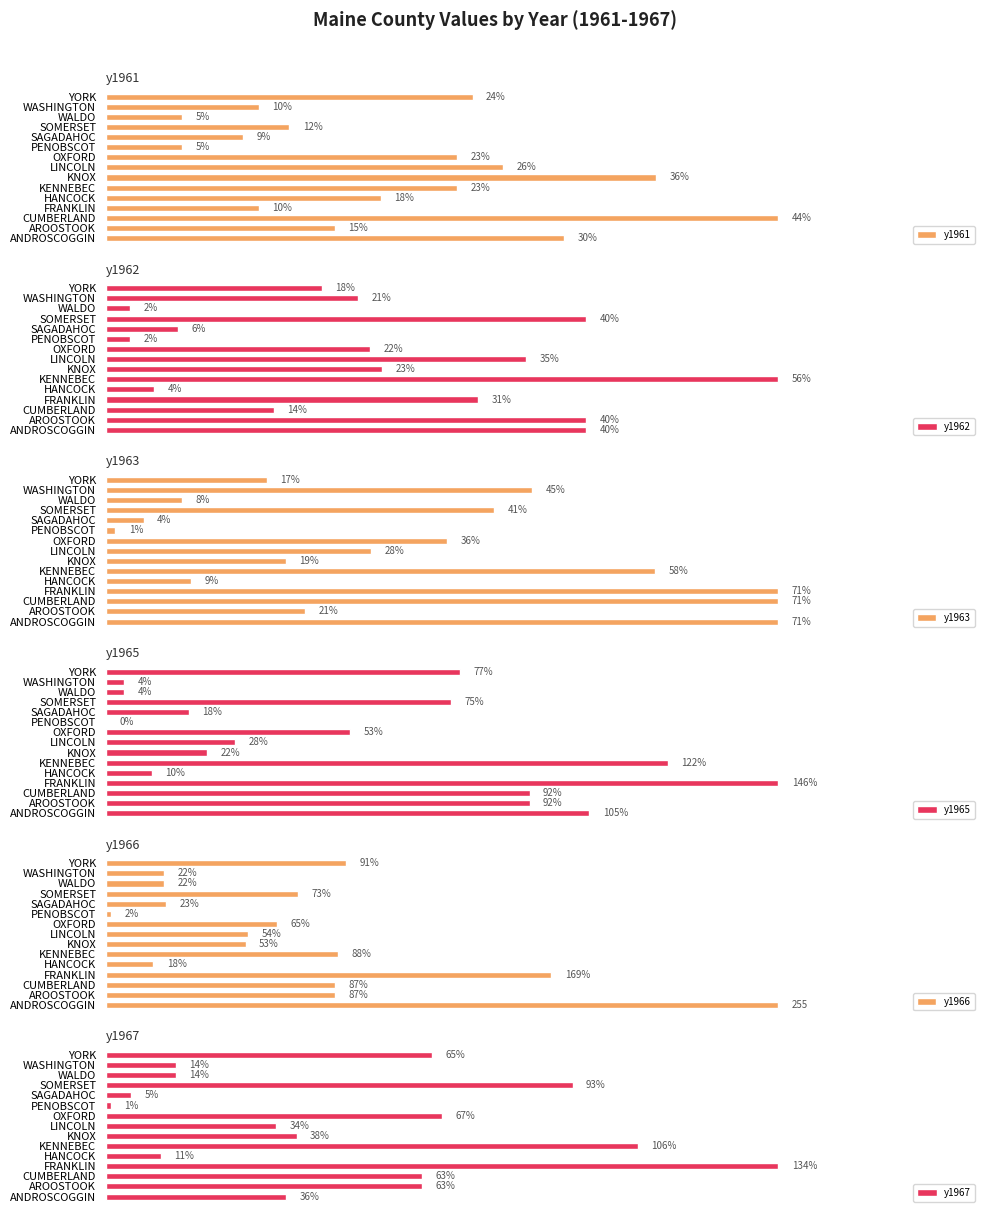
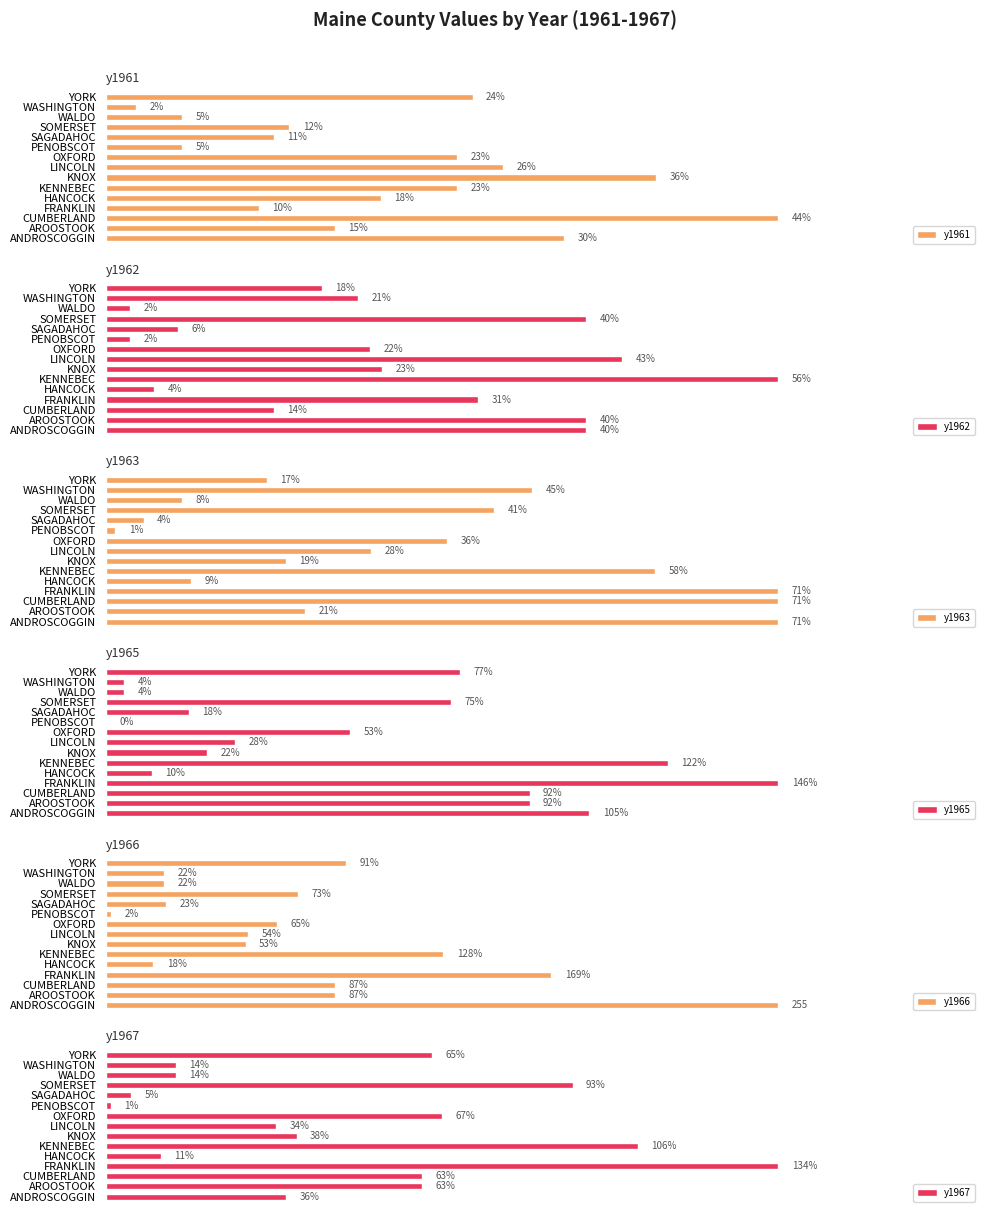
y1961, WASHINGTON: 10% -> 2%
y1961, SAGADAHOC: 9% -> 11%
y1962, LINCOLN: 35% -> 43%
y1966, KENNEBEC: 88% -> 128%
